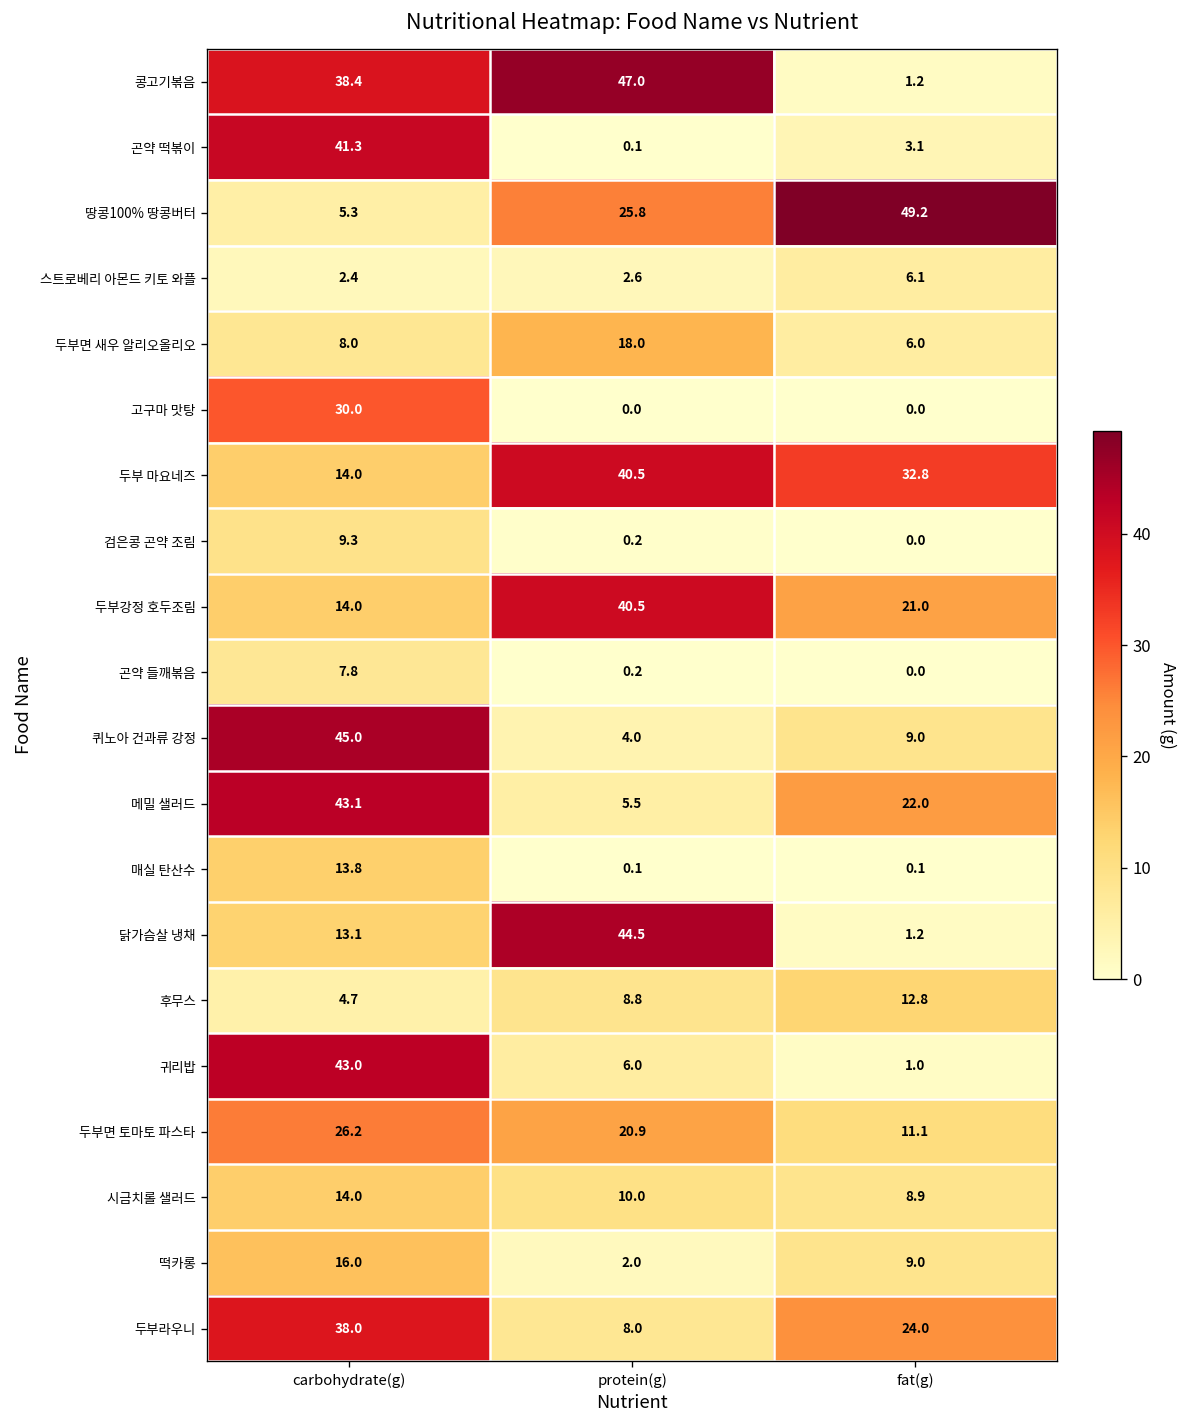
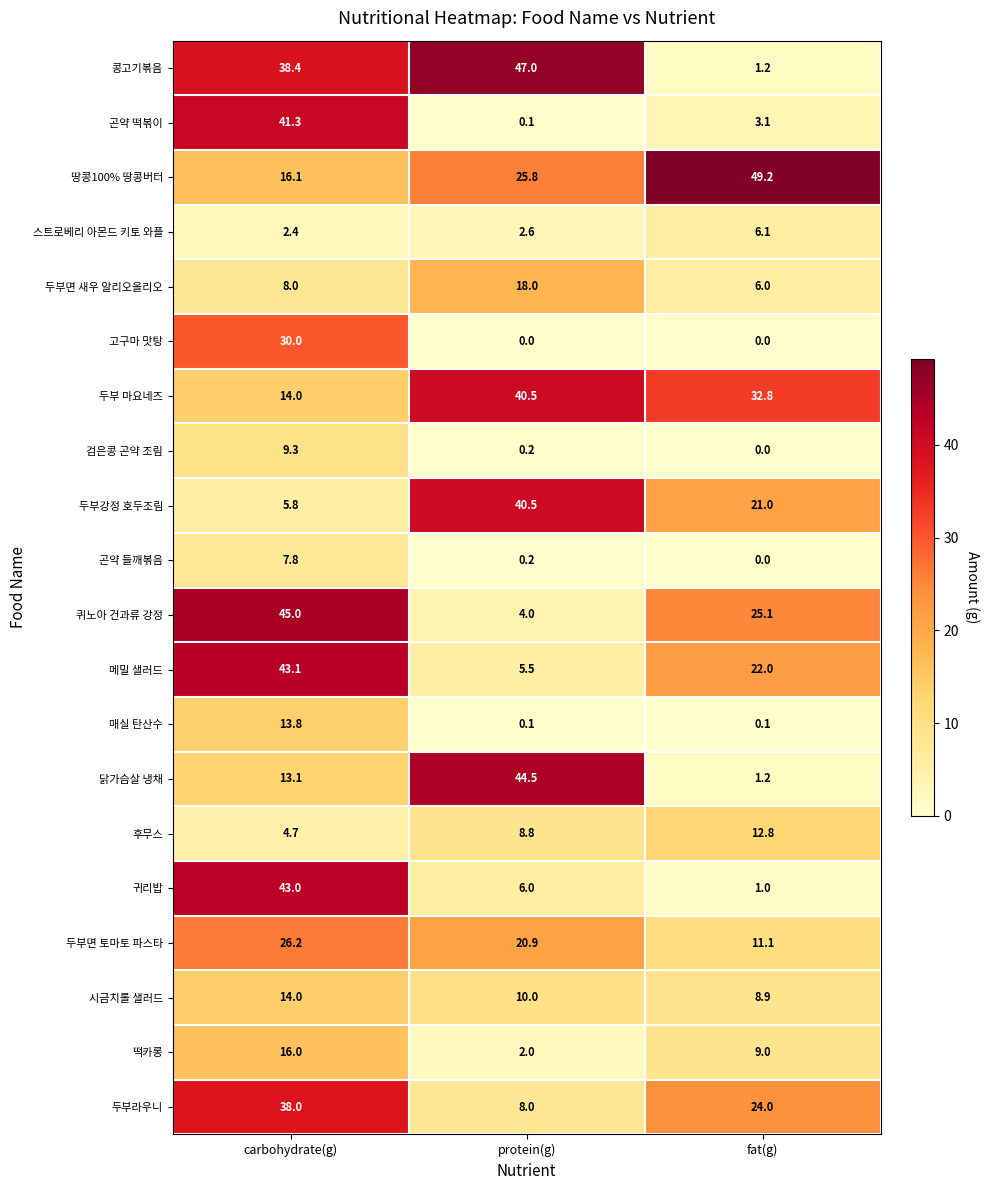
땅콩100% 땅콩버터, carbohydrate(g): 5.3 -> 16.1
두부강정 호두조림, carbohydrate(g): 14.0 -> 5.8
퀴노아 건과류 강정, fat(g): 9.0 -> 25.1
